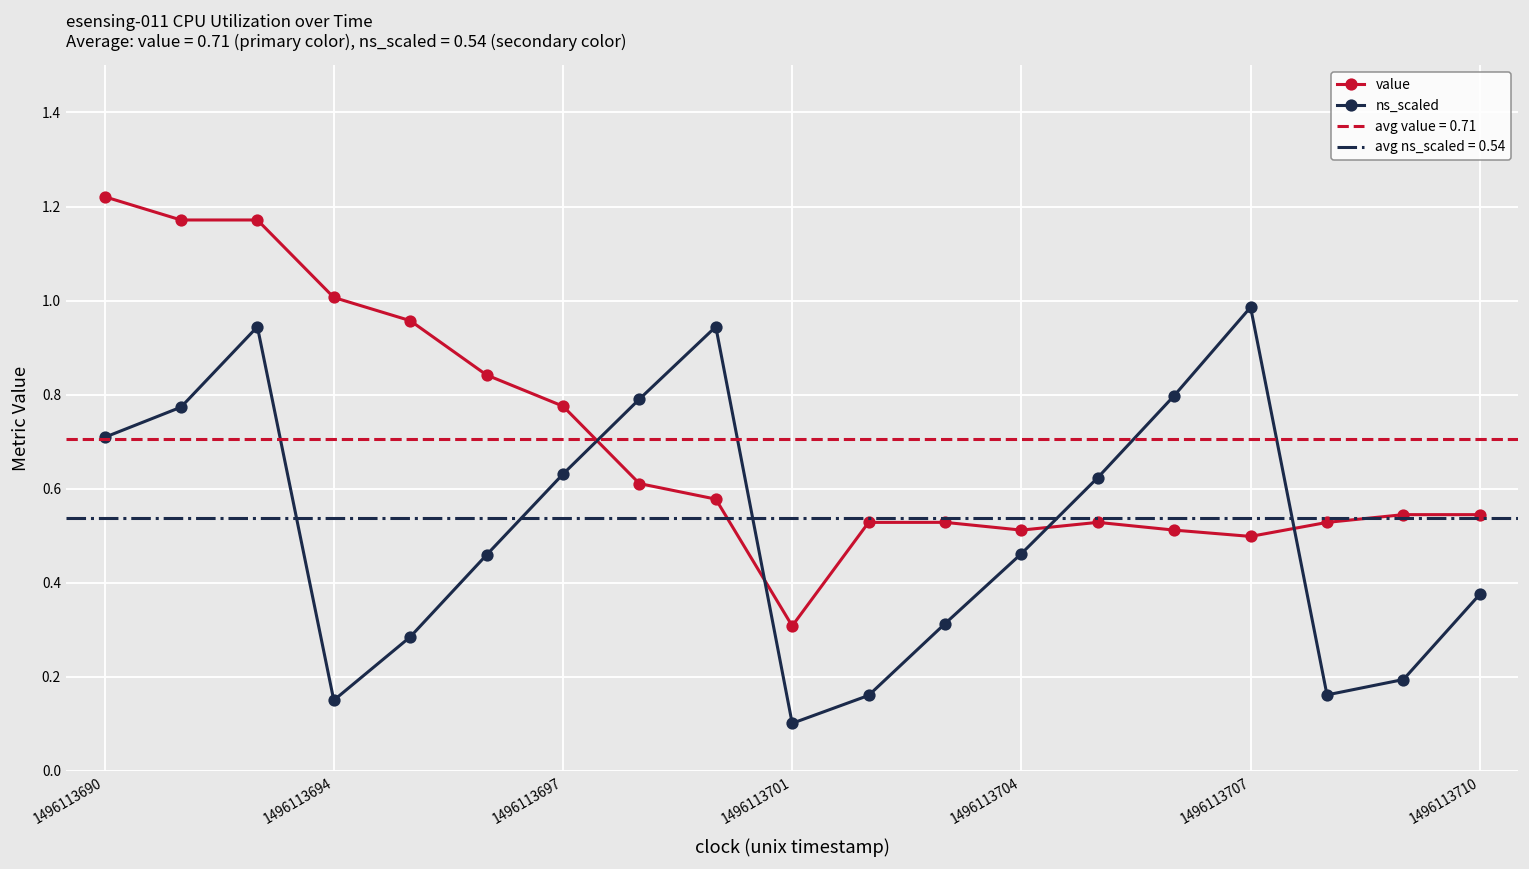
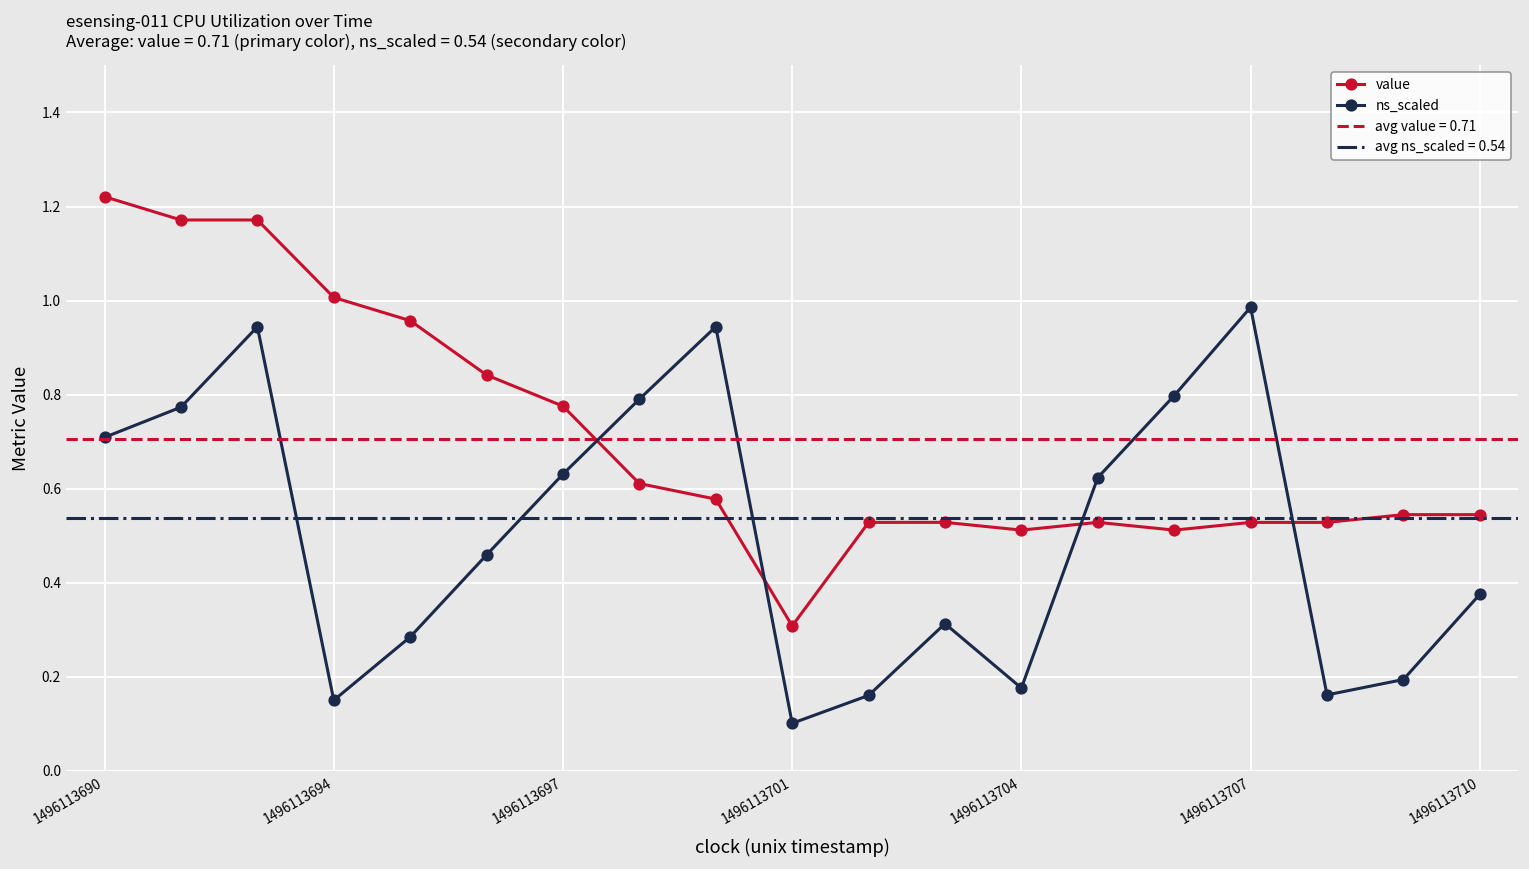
ns_scaled, 1496113704: 0.46 -> 0.18
value, 1496113707: 0.50 -> 0.53
